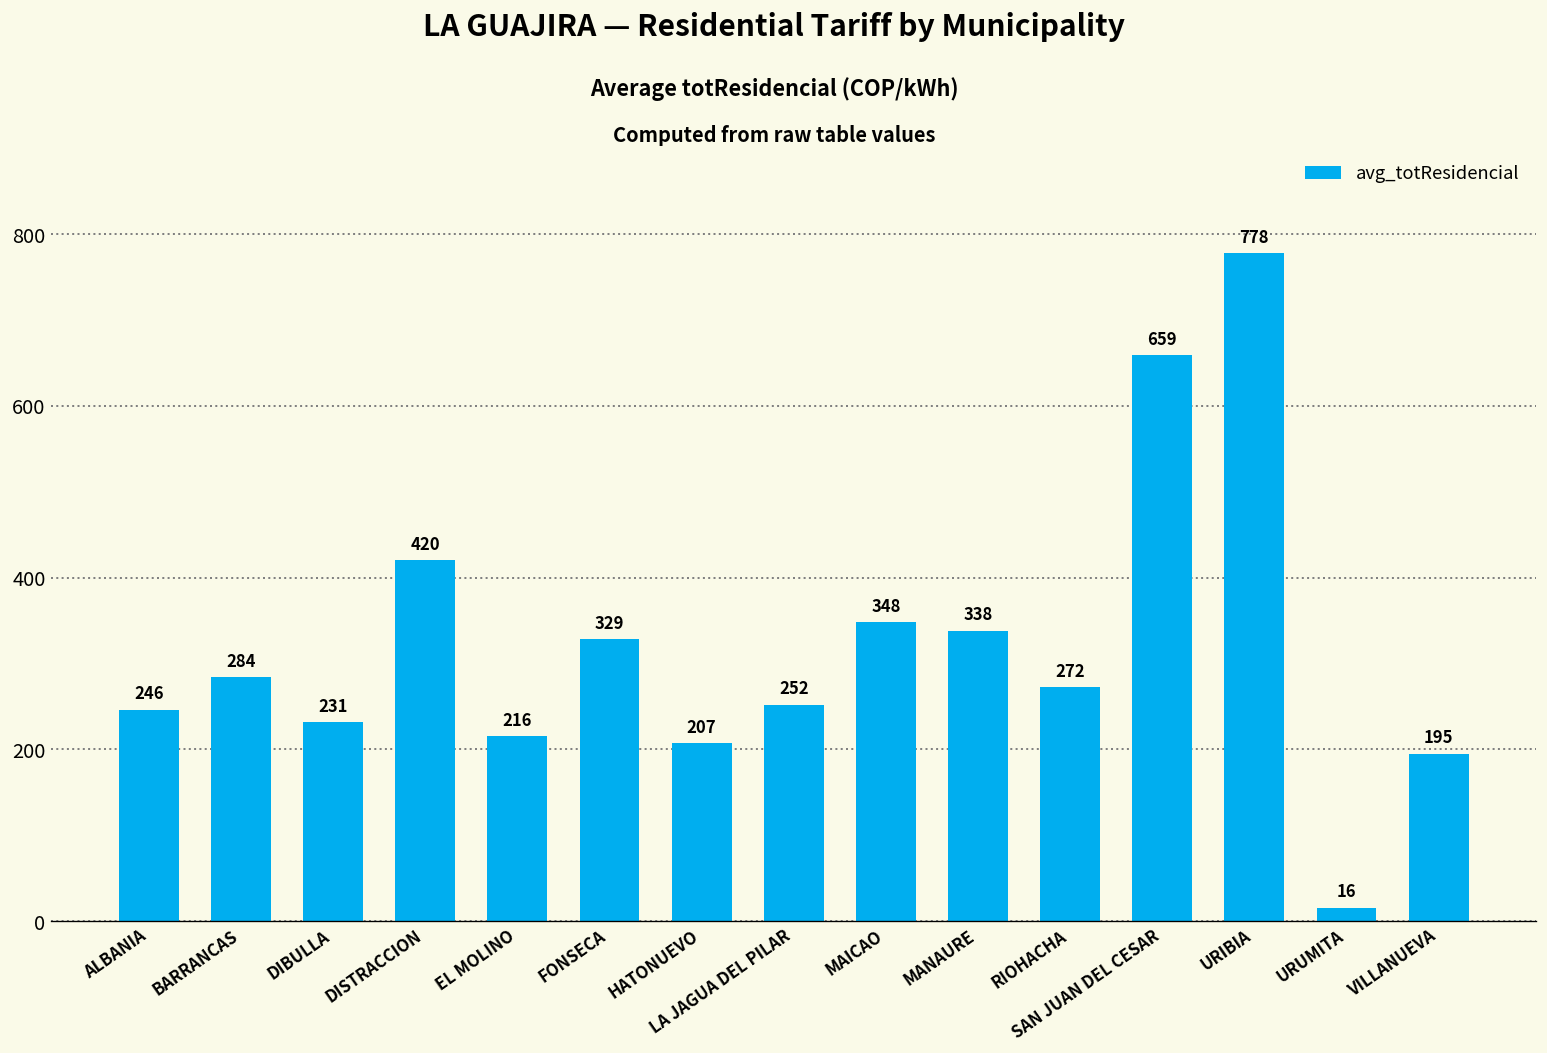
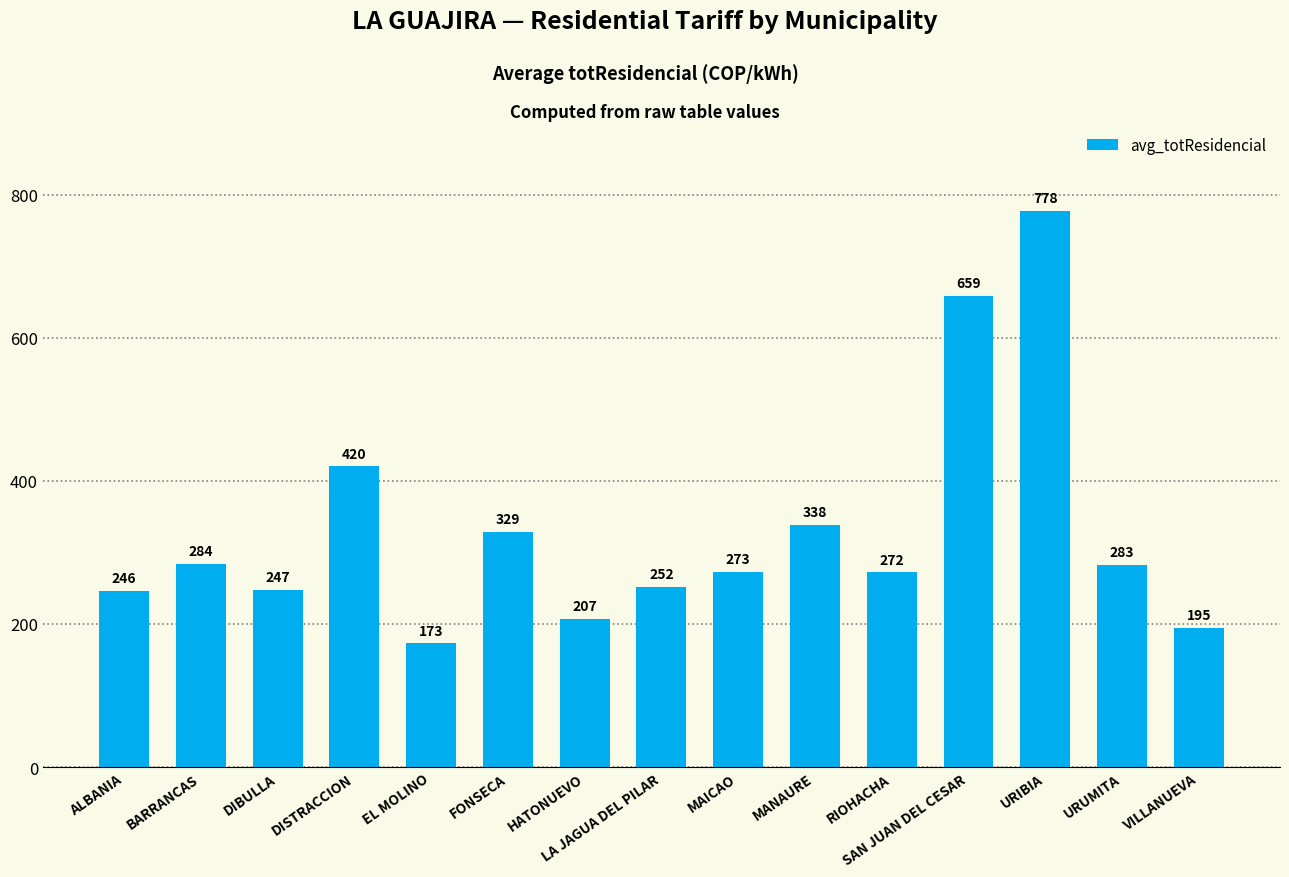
DIBULLA: 231 -> 247
EL MOLINO: 216 -> 173
MAICAO: 348 -> 273
URUMITA: 16 -> 283
